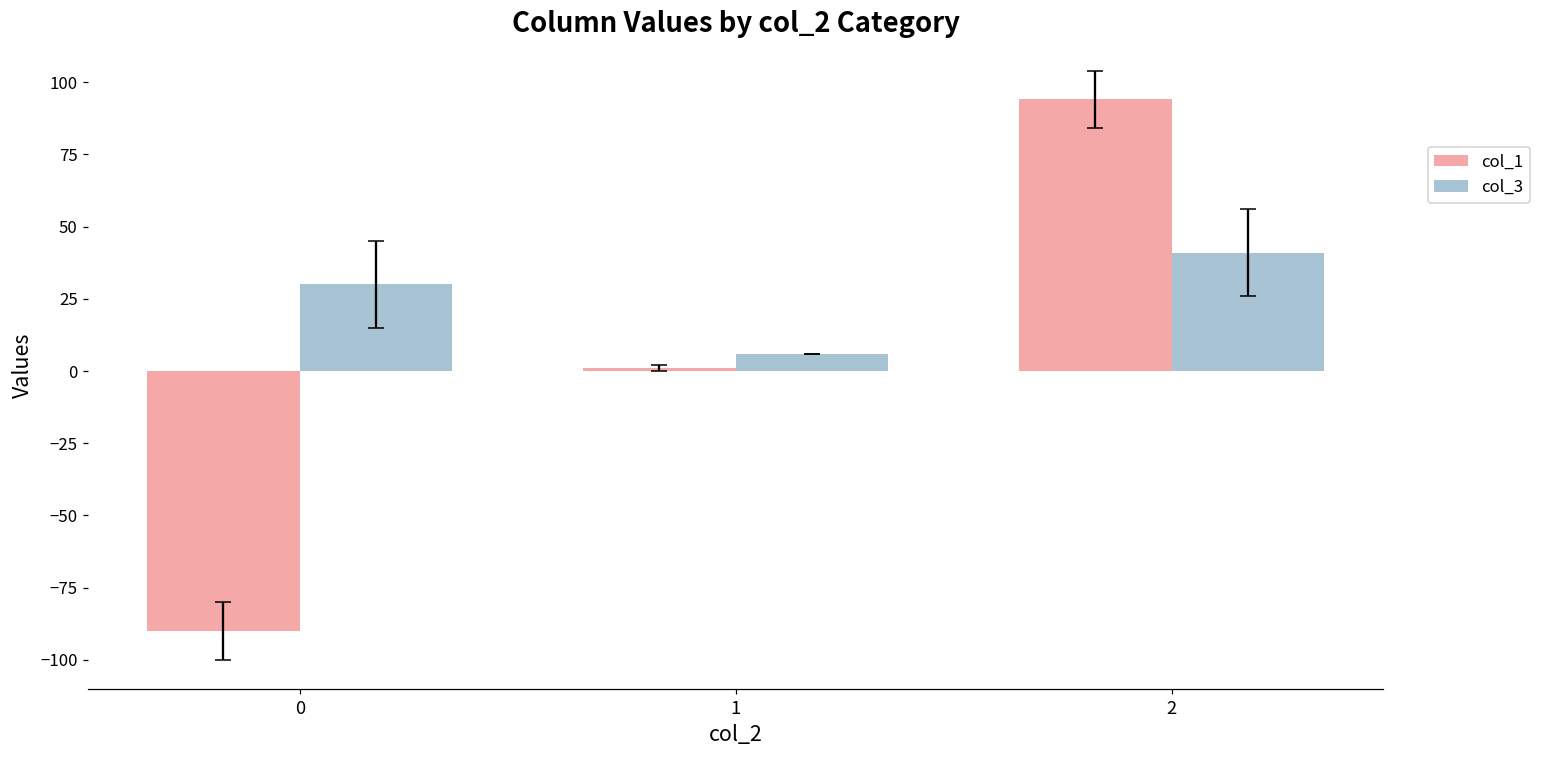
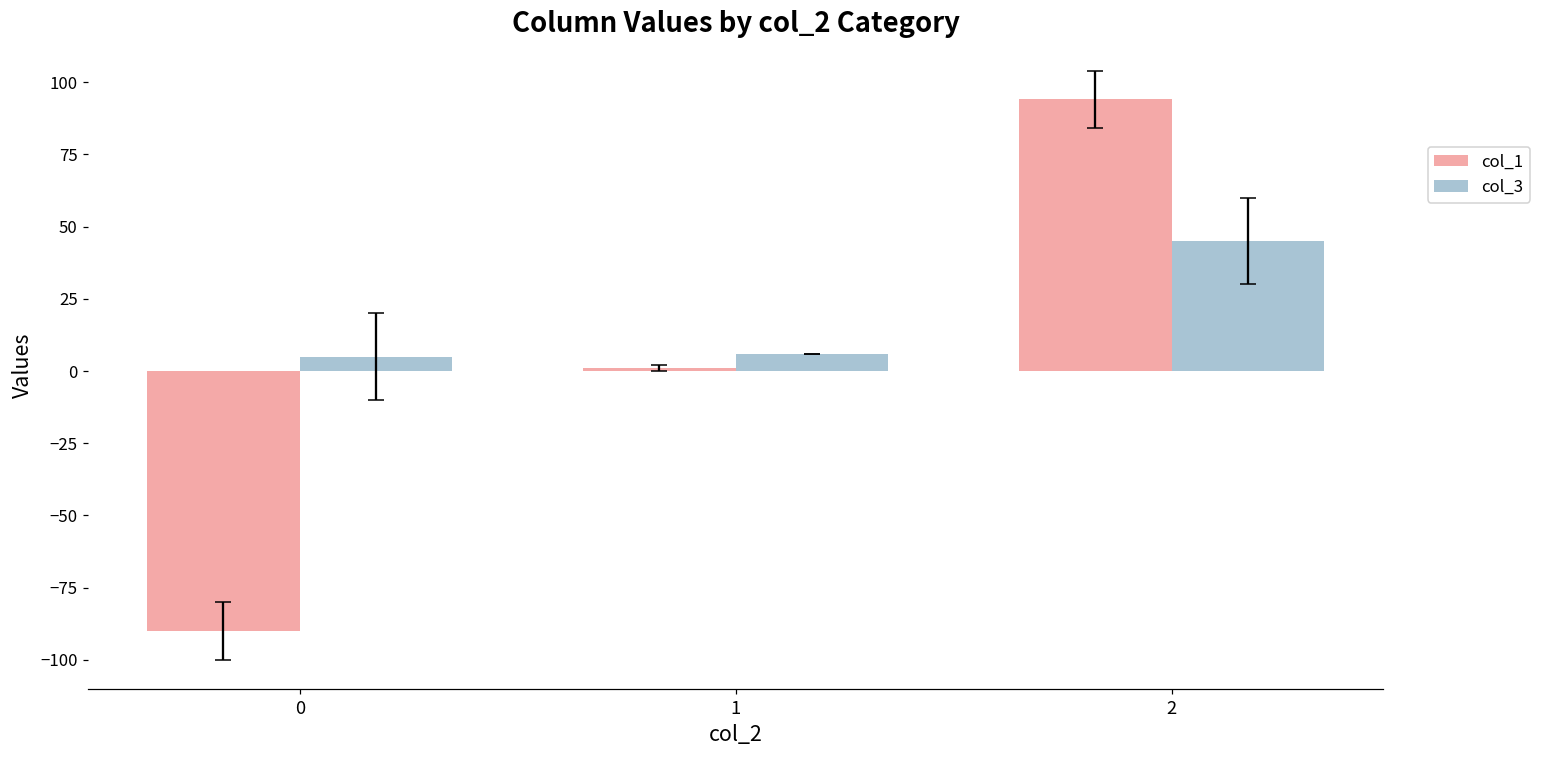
col_3, 0: 30 -> 5
col_3, 2: 41 -> 45
